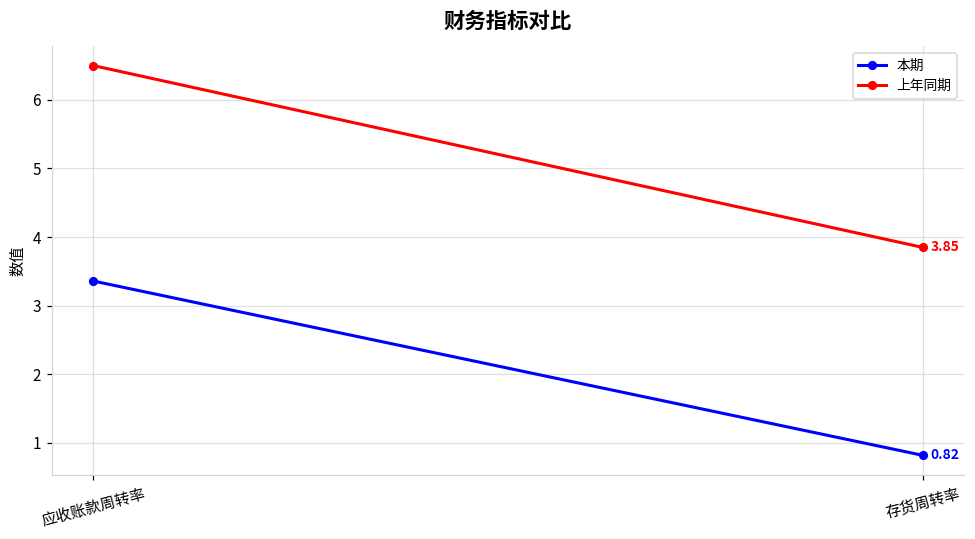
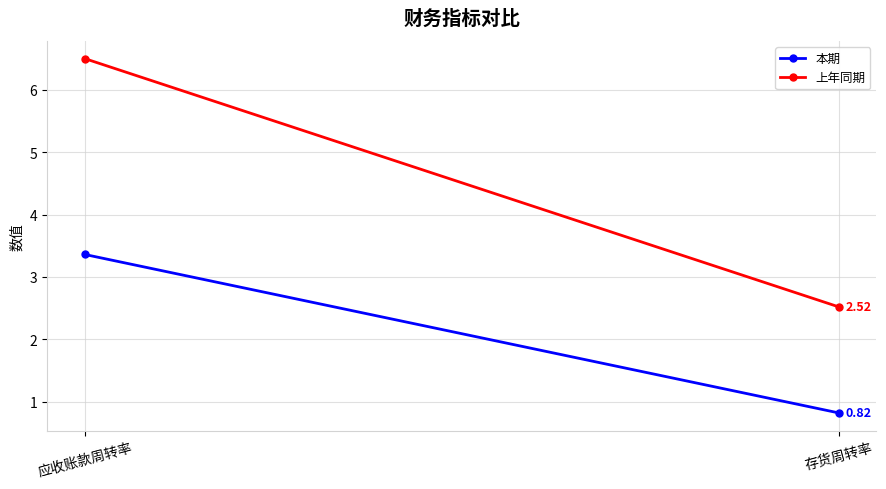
上年同期, 存货周转率: 3.85 -> 2.52
